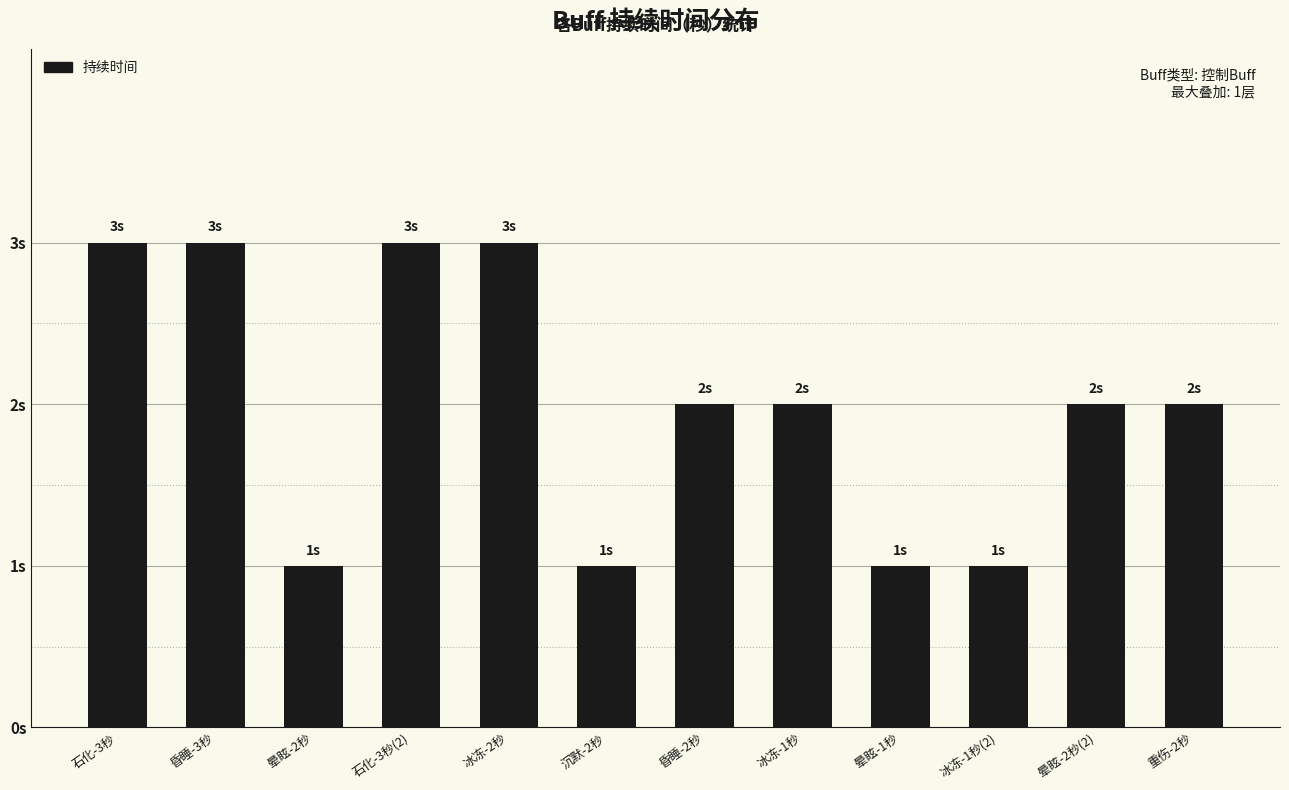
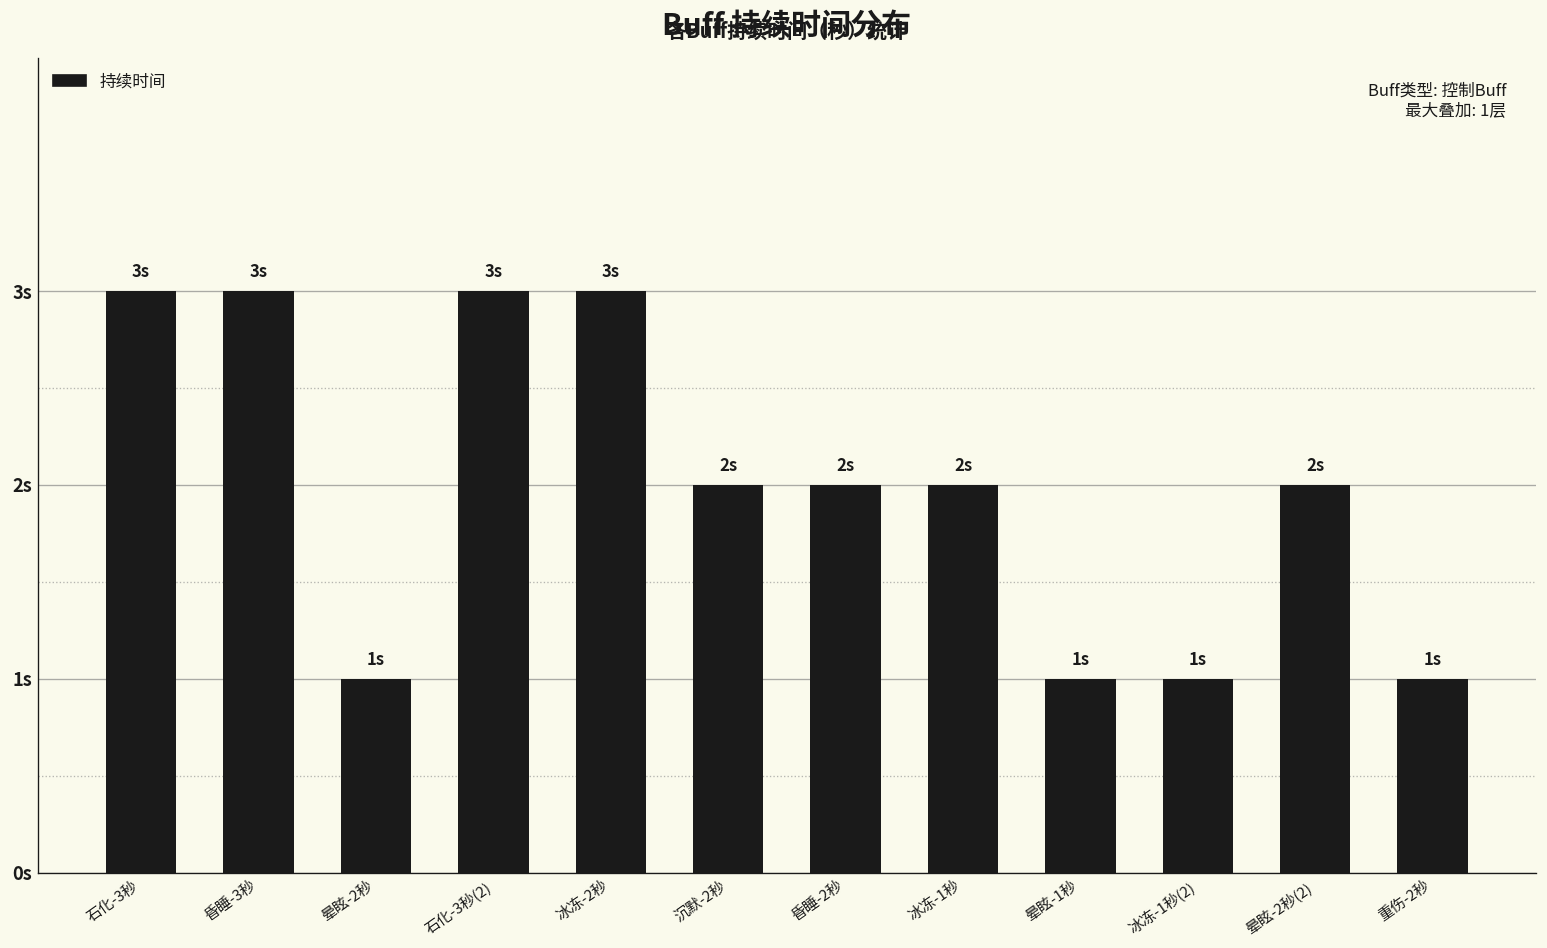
沉默-2秒: 1s -> 2s
重伤-2秒: 2s -> 1s
